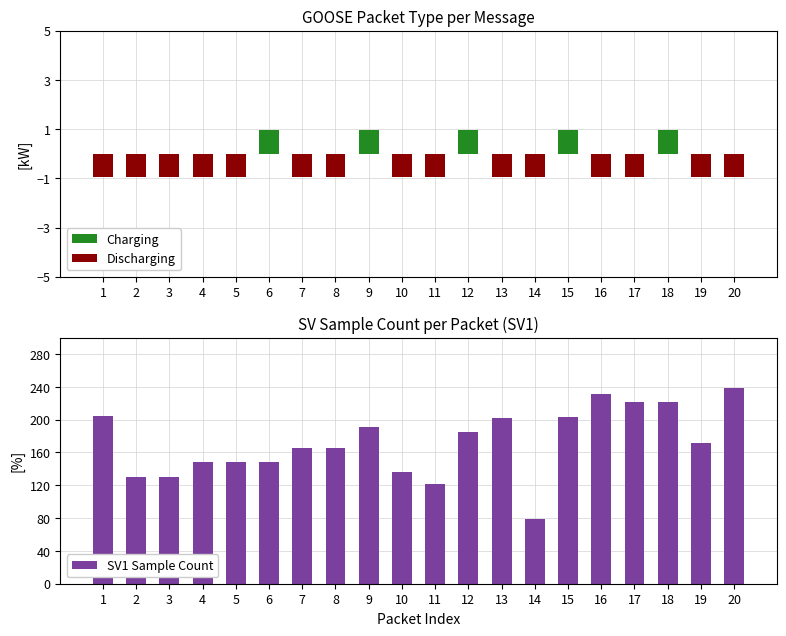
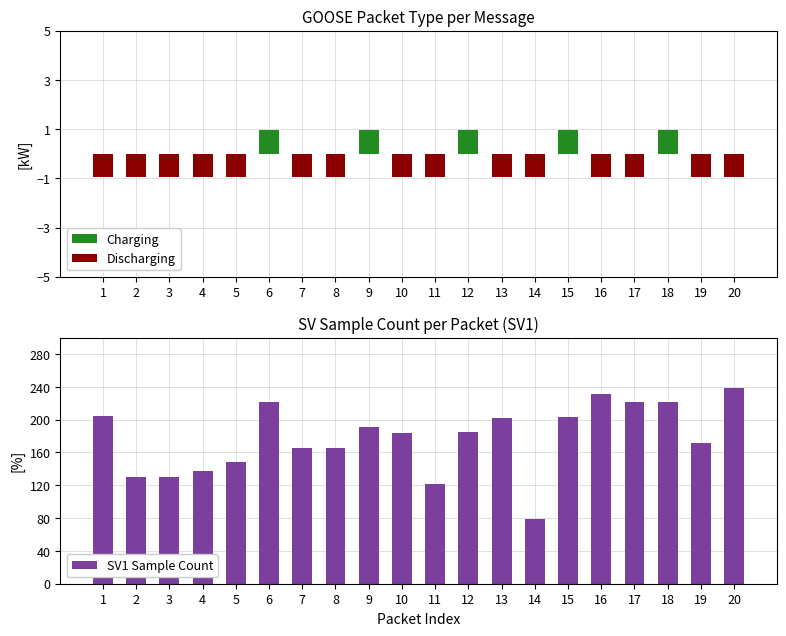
SV Sample Count per Packet (SV1), 4: 150 -> 140
SV Sample Count per Packet (SV1), 6: 150 -> 220
SV Sample Count per Packet (SV1), 10: 140 -> 180
